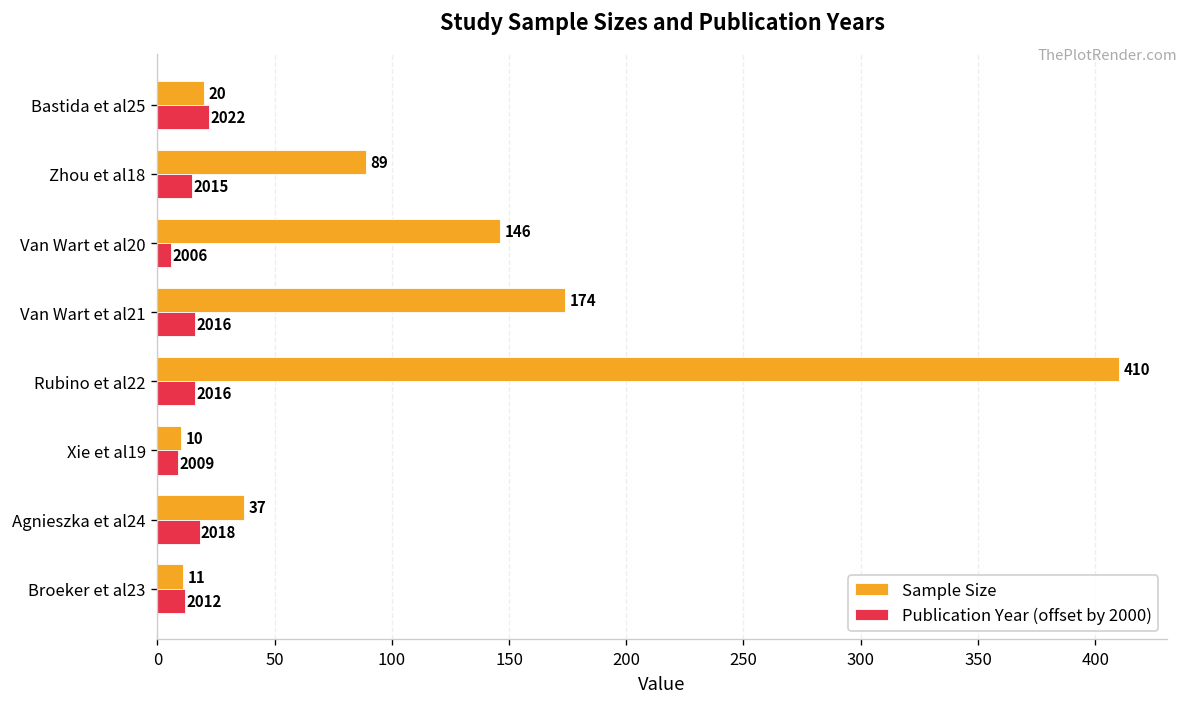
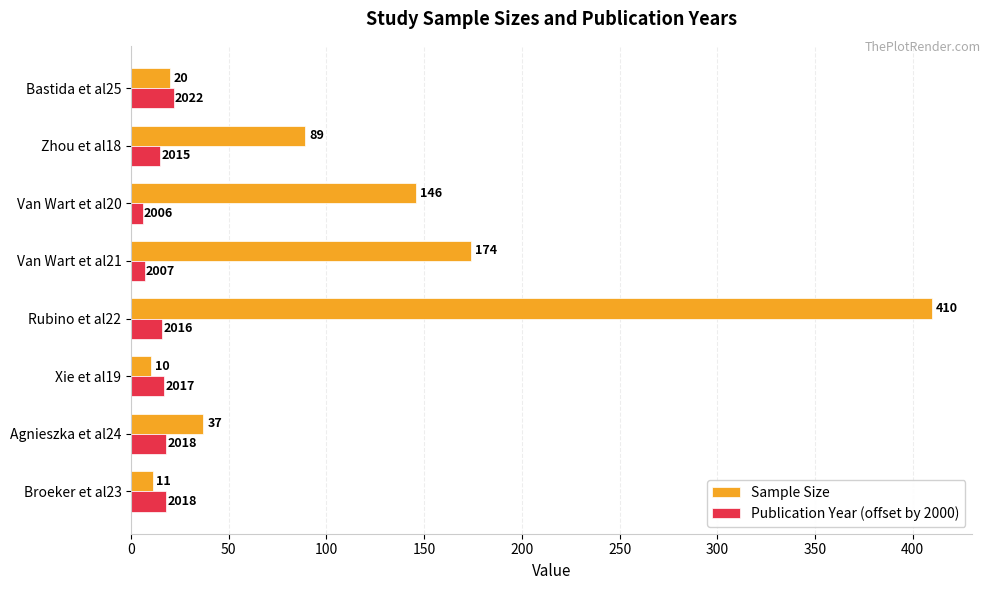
Publication Year (offset by 2000), Van Wart et al21: 2016 -> 2007
Publication Year (offset by 2000), Xie et al19: 2009 -> 2017
Publication Year (offset by 2000), Broeker et al23: 2012 -> 2018
